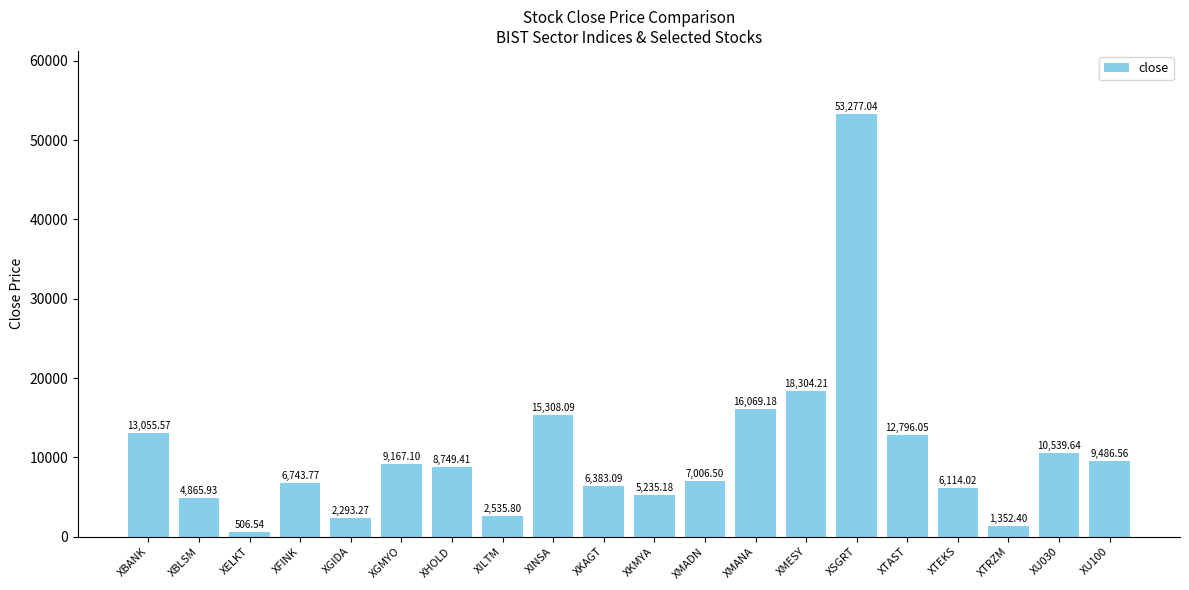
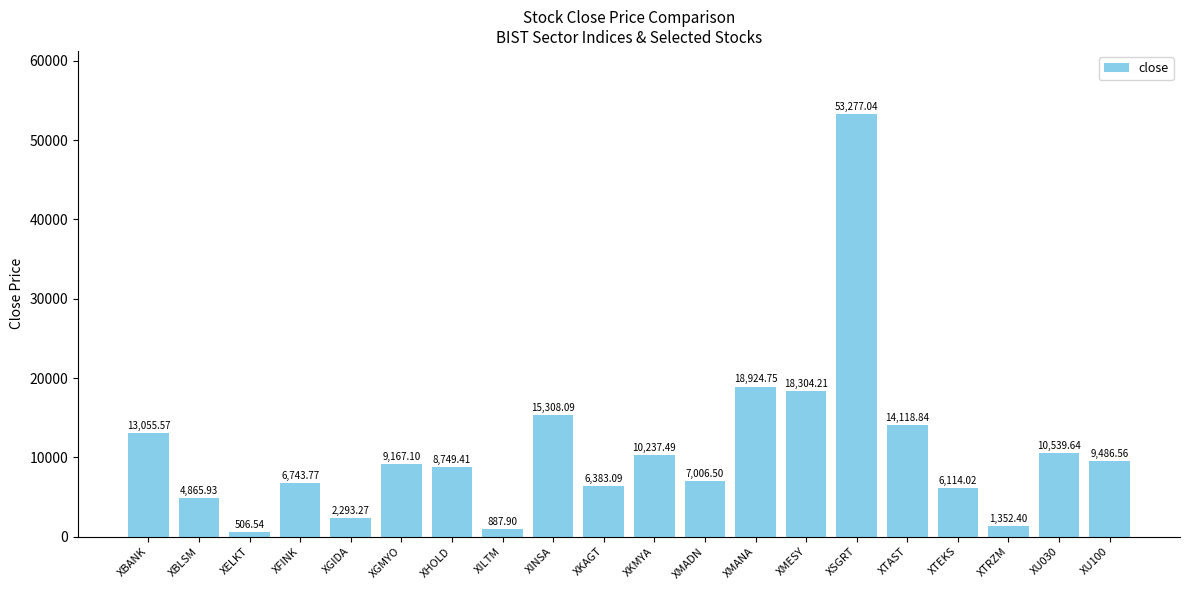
XILTM: 2,535.80 -> 887.90
XKMYA: 5,235.18 -> 10,237.49
XMANA: 16,069.18 -> 18,924.75
XTAST: 12,796.05 -> 14,118.84
